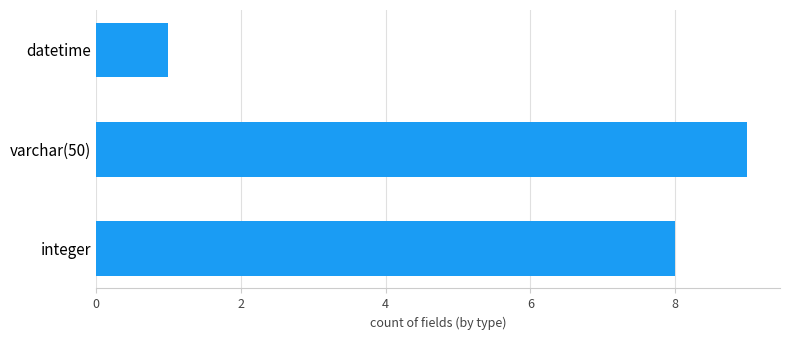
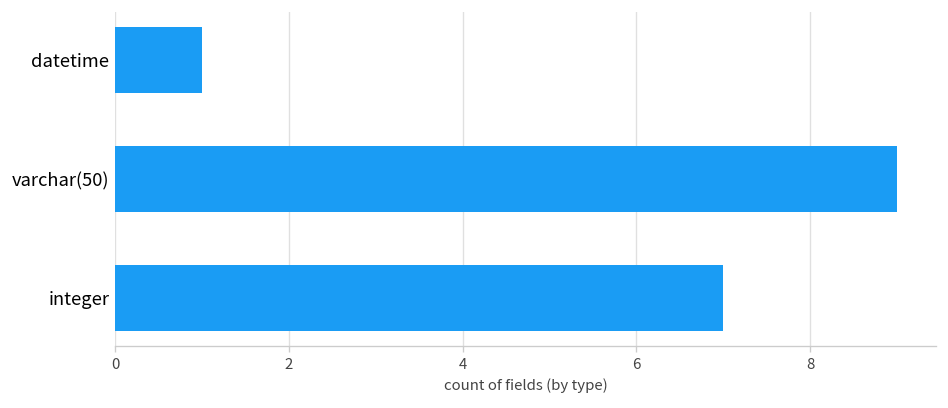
integer: 8 -> 7
